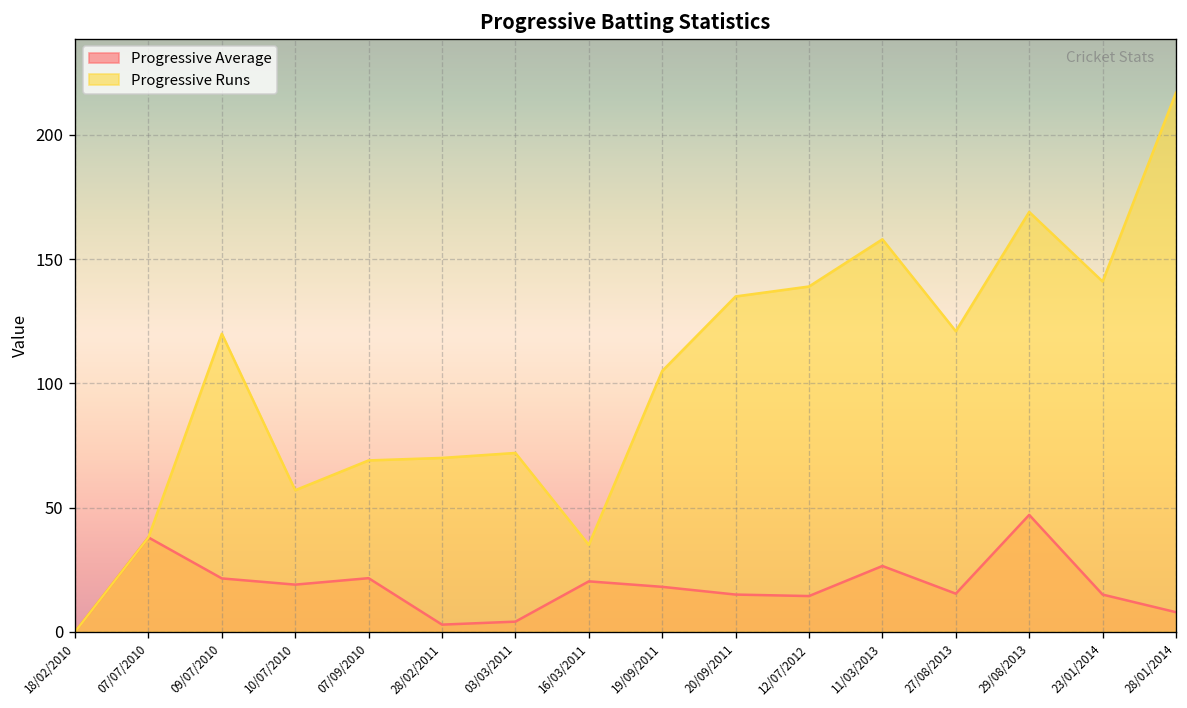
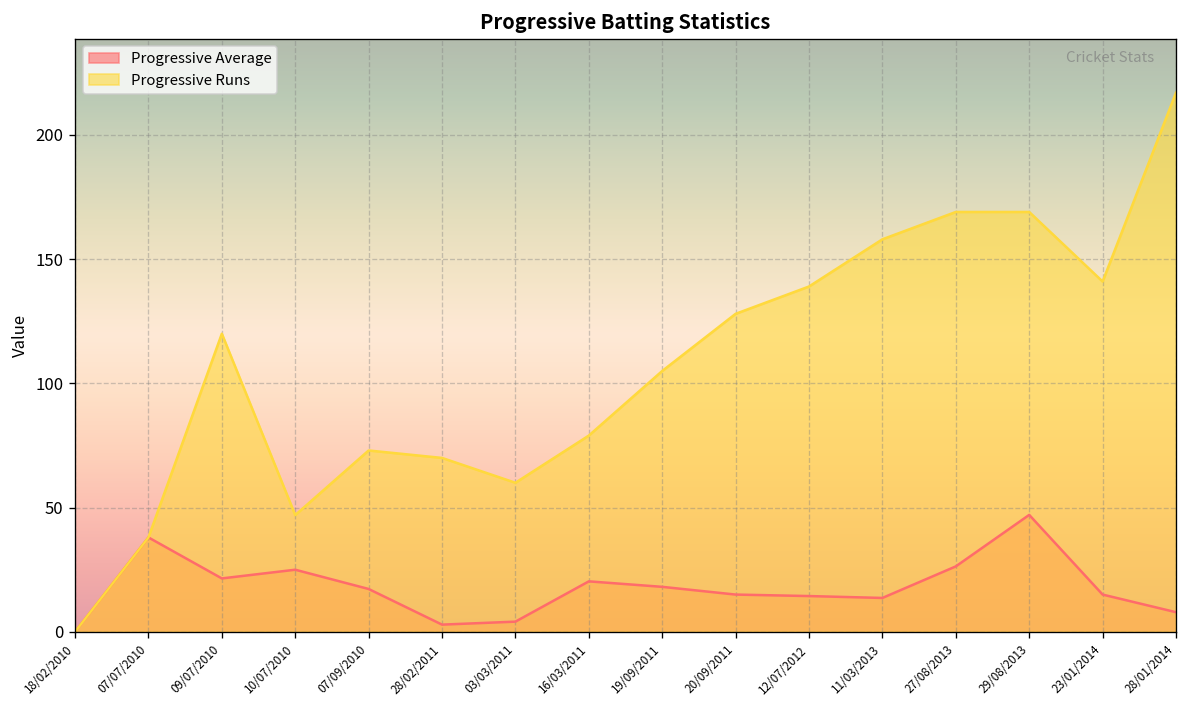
Progressive Average, 10/07/2010: 19 -> 25
Progressive Runs, 10/07/2010: 57 -> 47
Progressive Average, 07/09/2010: 22 -> 17
Progressive Runs, 07/09/2010: 69 -> 73
Progressive Runs, 03/03/2011: 72 -> 60
Progressive Runs, 16/03/2011: 35 -> 79
Progressive Runs, 20/09/2011: 135 -> 128
Progressive Average, 11/03/2013: 27 -> 14
Progressive Average, 27/08/2013: 15 -> 26
Progressive Runs, 27/08/2013: 121 -> 169
